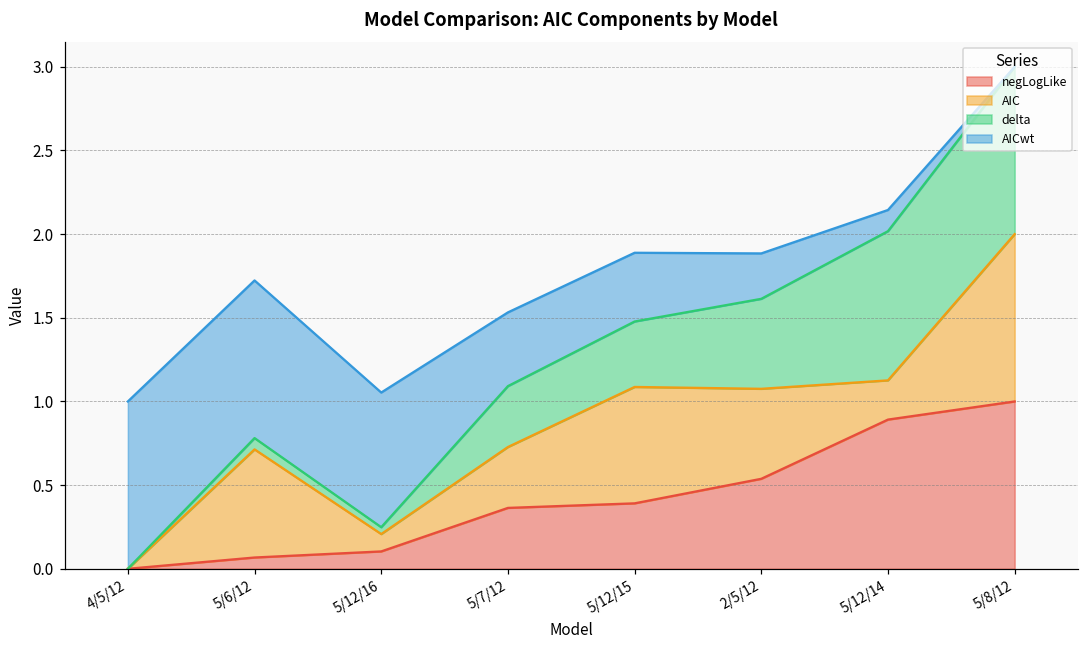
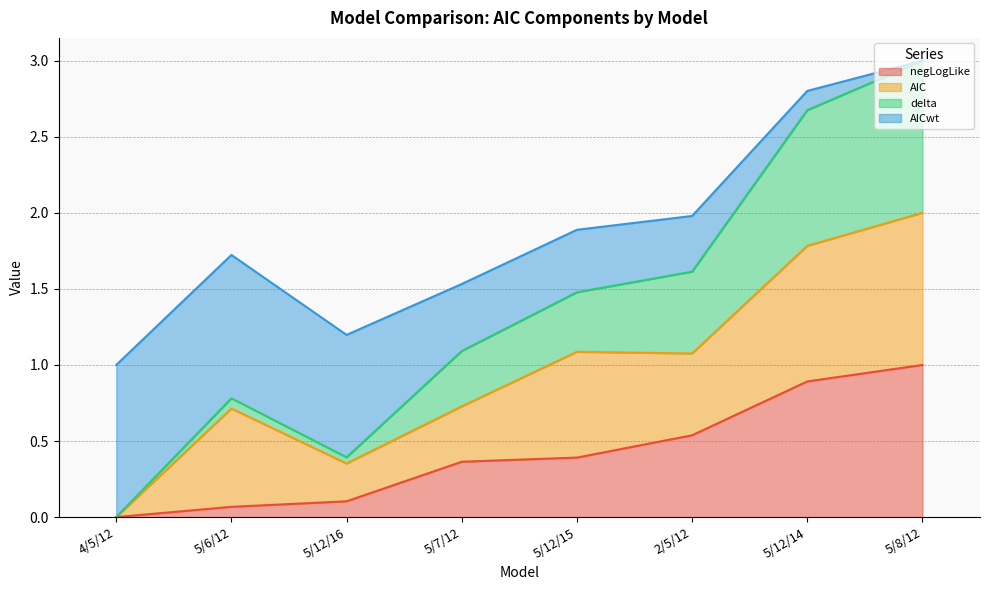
AIC, 5/12/16: 0.10 -> 0.25
AICwt, 2/5/12: 0.27 -> 0.37
AIC, 5/12/14: 0.23 -> 0.89
